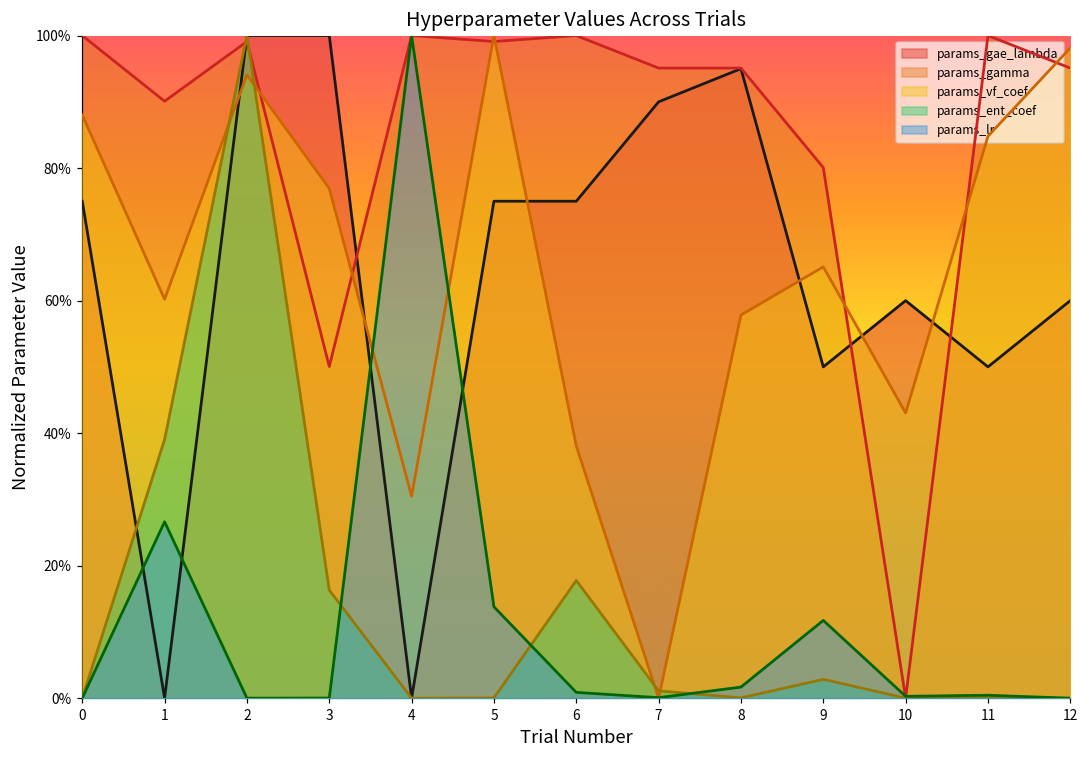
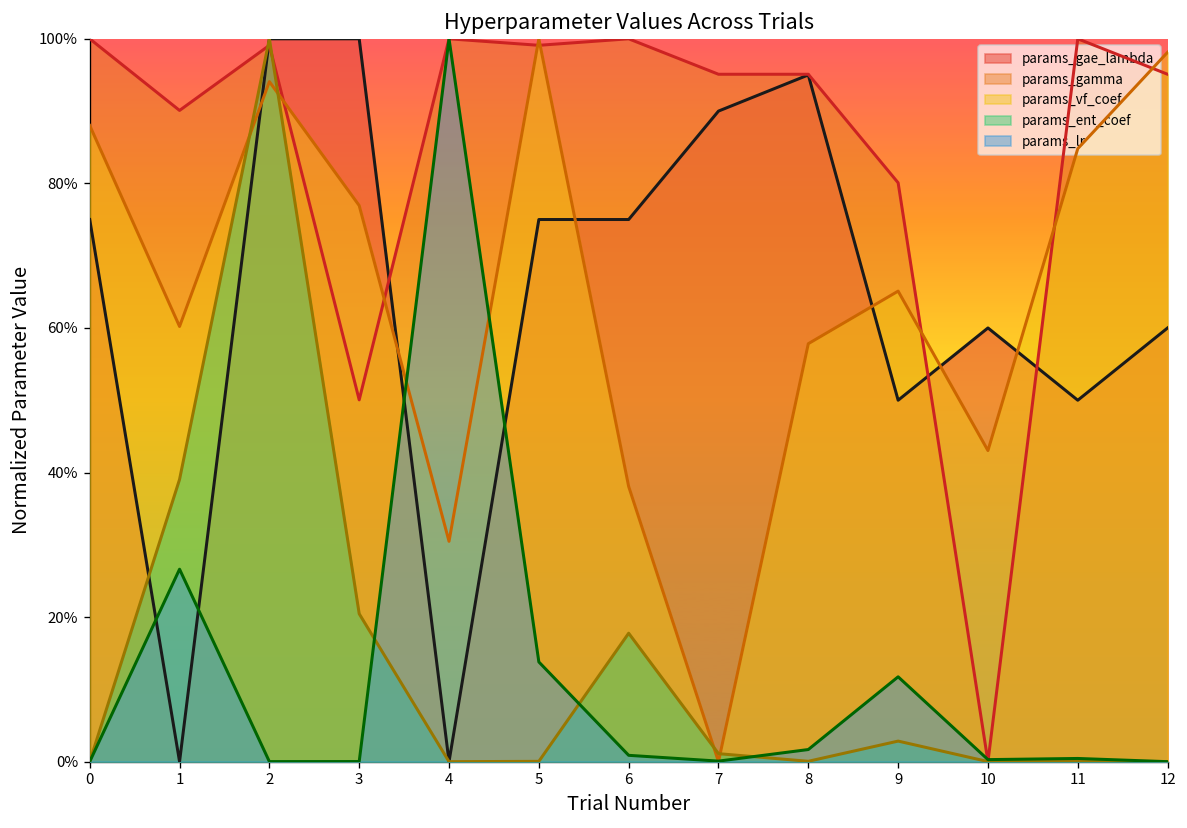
params_ent_coef, 3: 16% -> 20%
